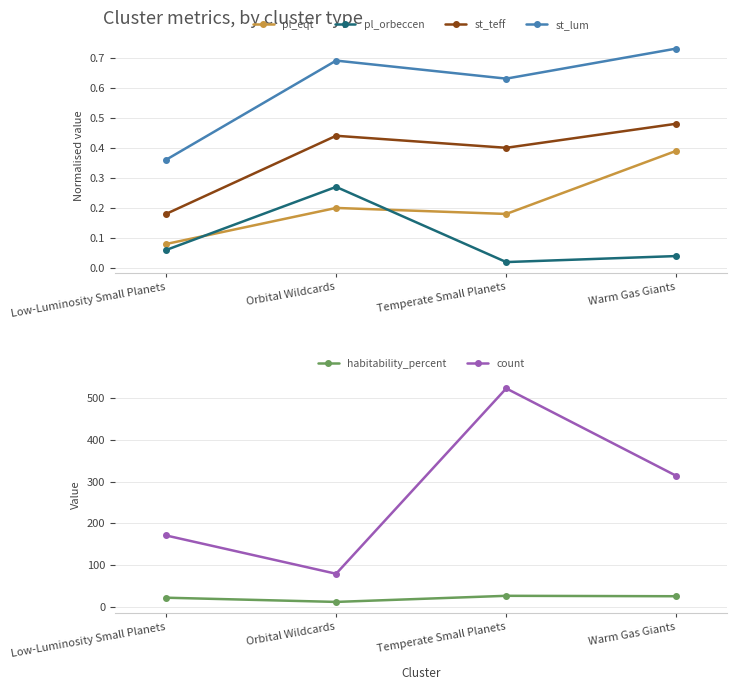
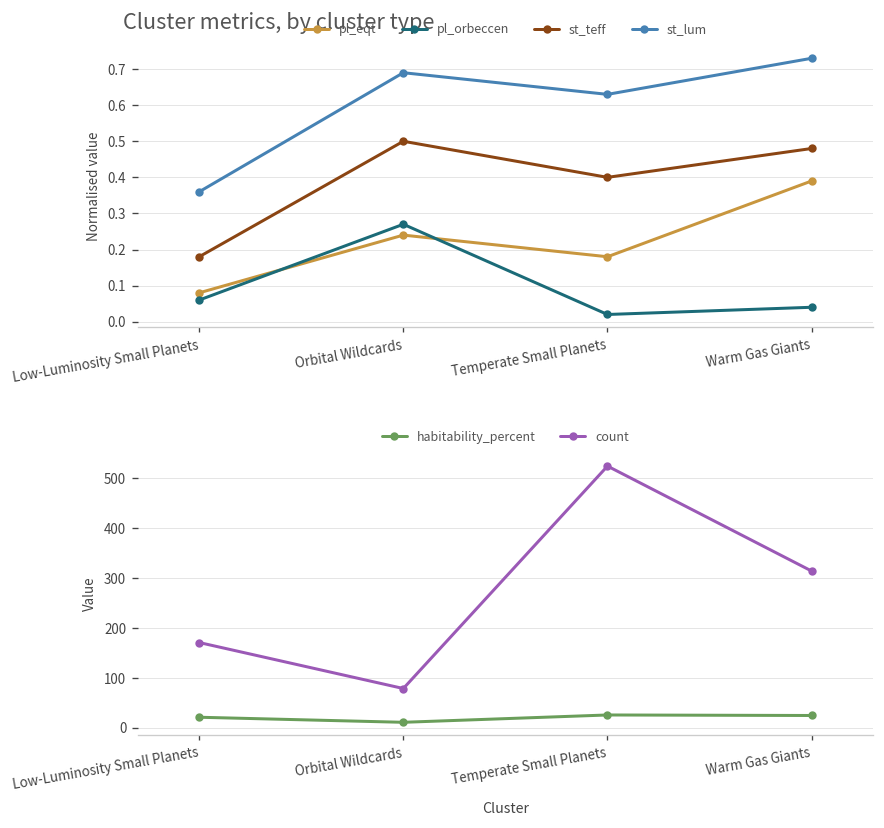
Cluster metrics, by cluster type, pl_eqt, Orbital Wildcards: 0.20 -> 0.24
Cluster metrics, by cluster type, st_teff, Orbital Wildcards: 0.44 -> 0.50
